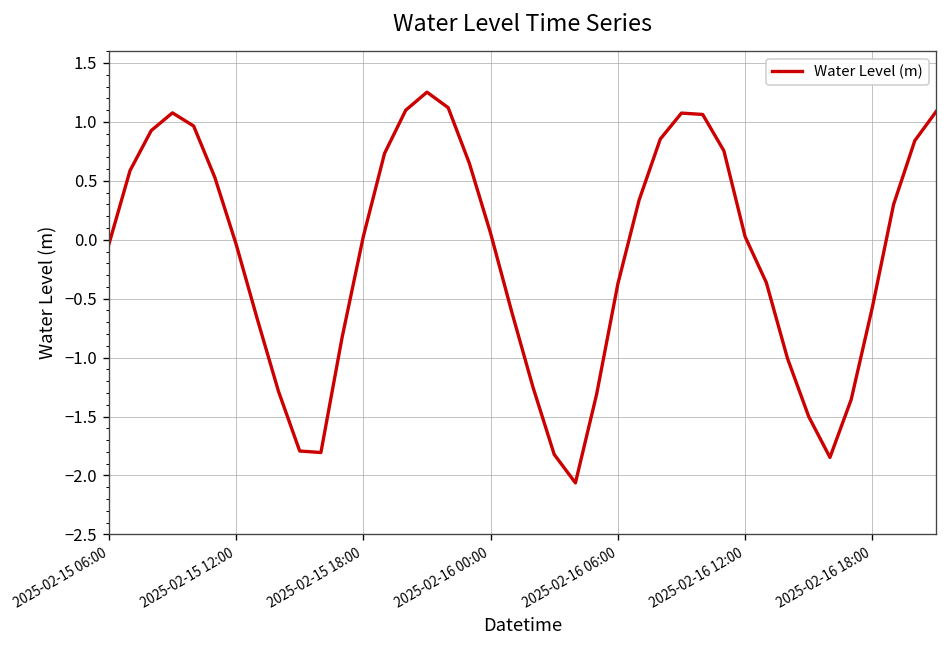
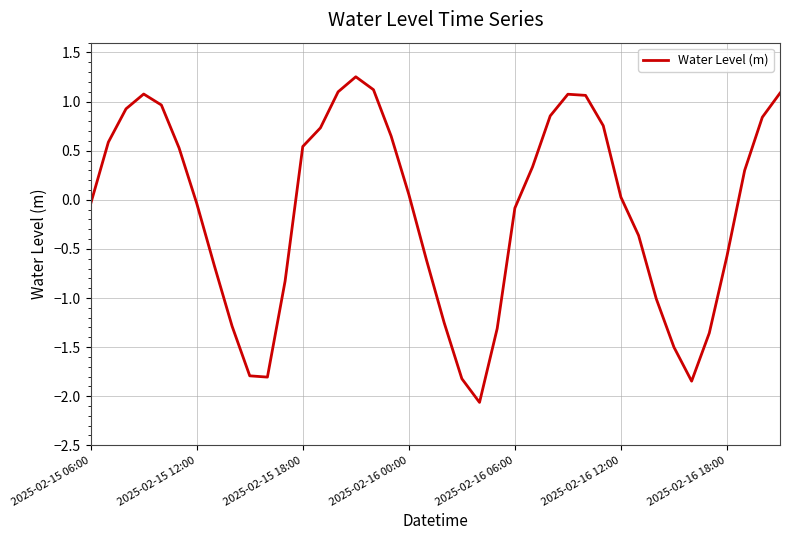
2025-02-15 18:00: 0.0 -> 0.5
2025-02-16 06:00: -0.4 -> -0.1
